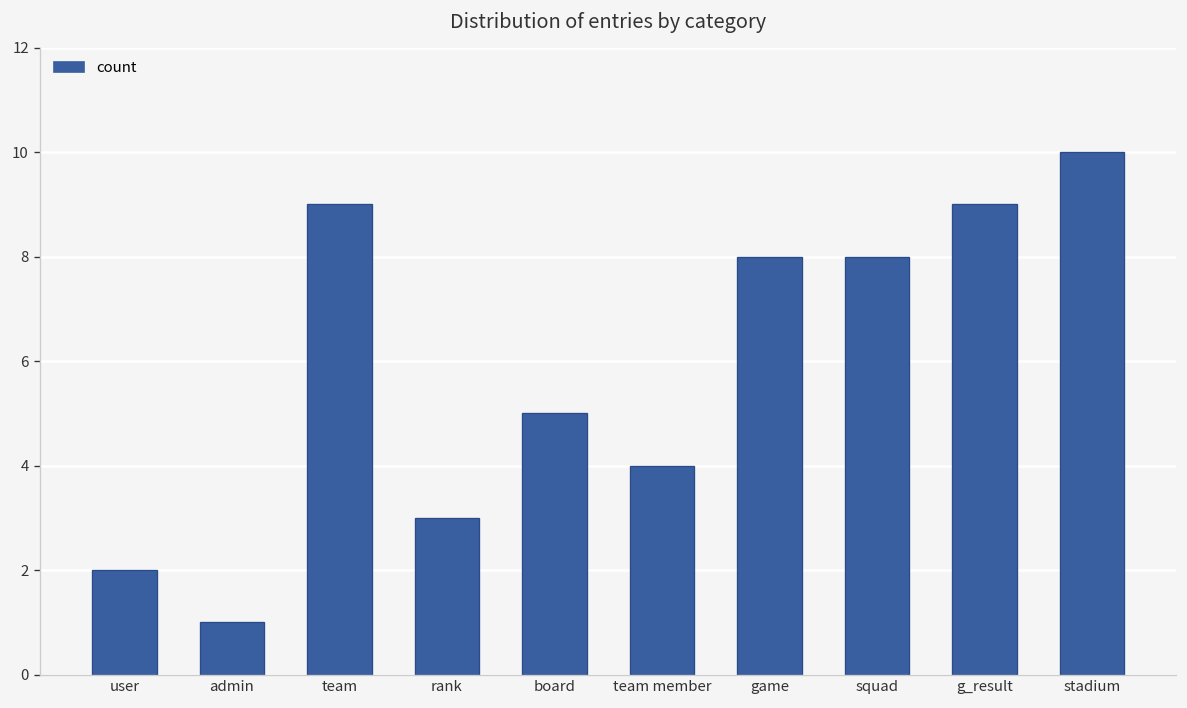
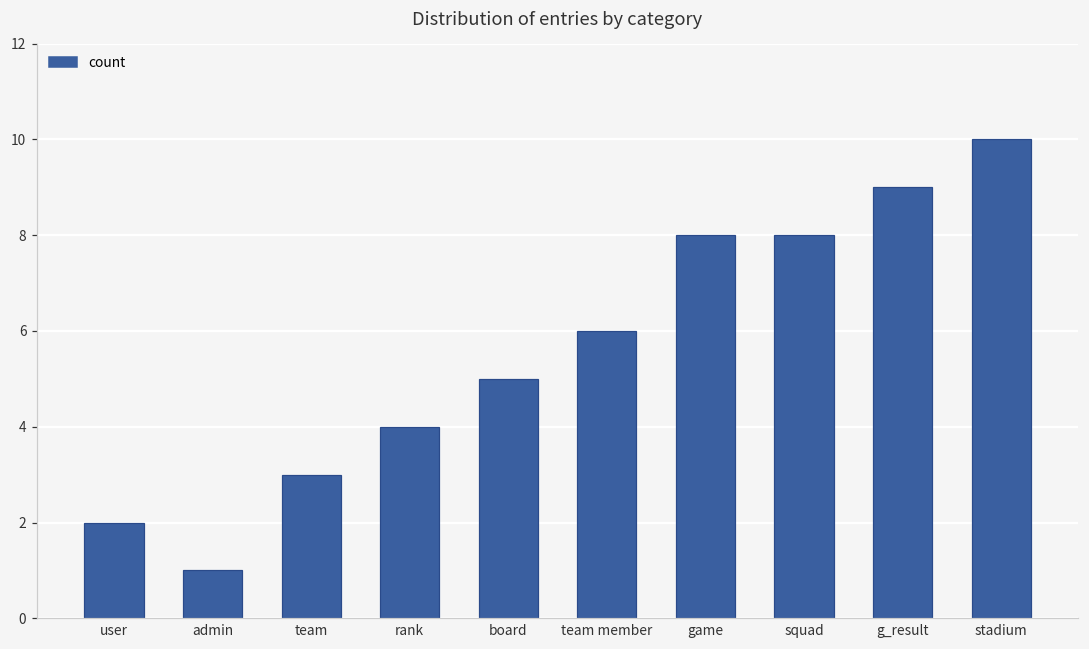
team: 9 -> 3
rank: 3 -> 4
team member: 4 -> 6
